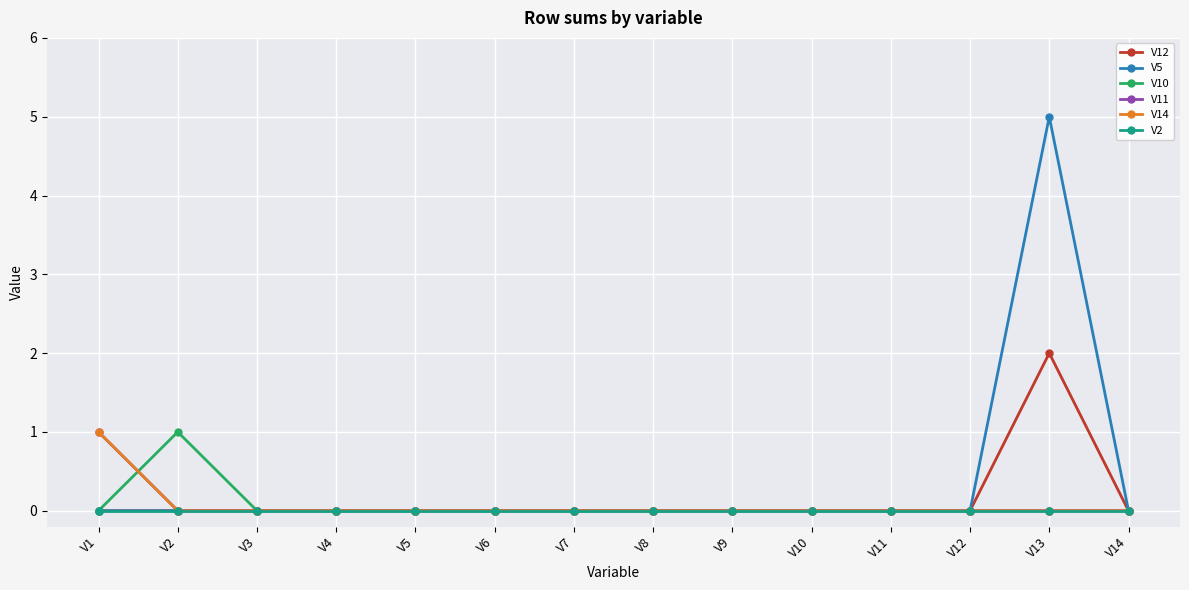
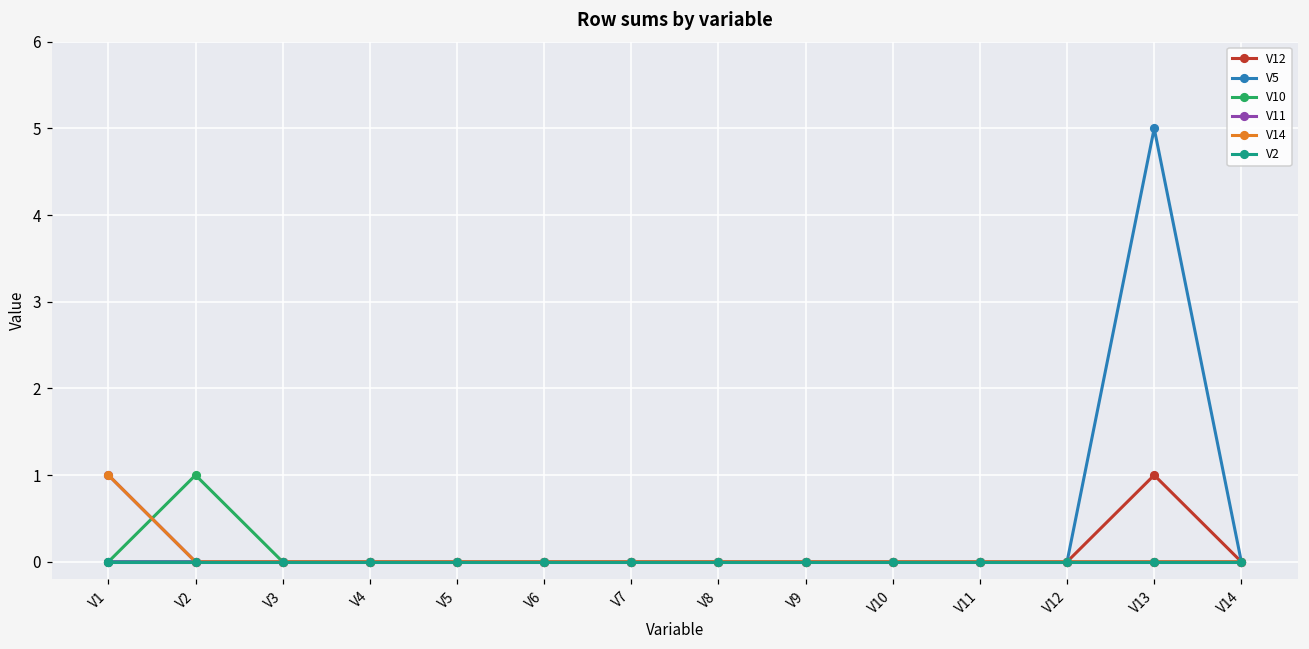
V12, V13: 2 -> 1
